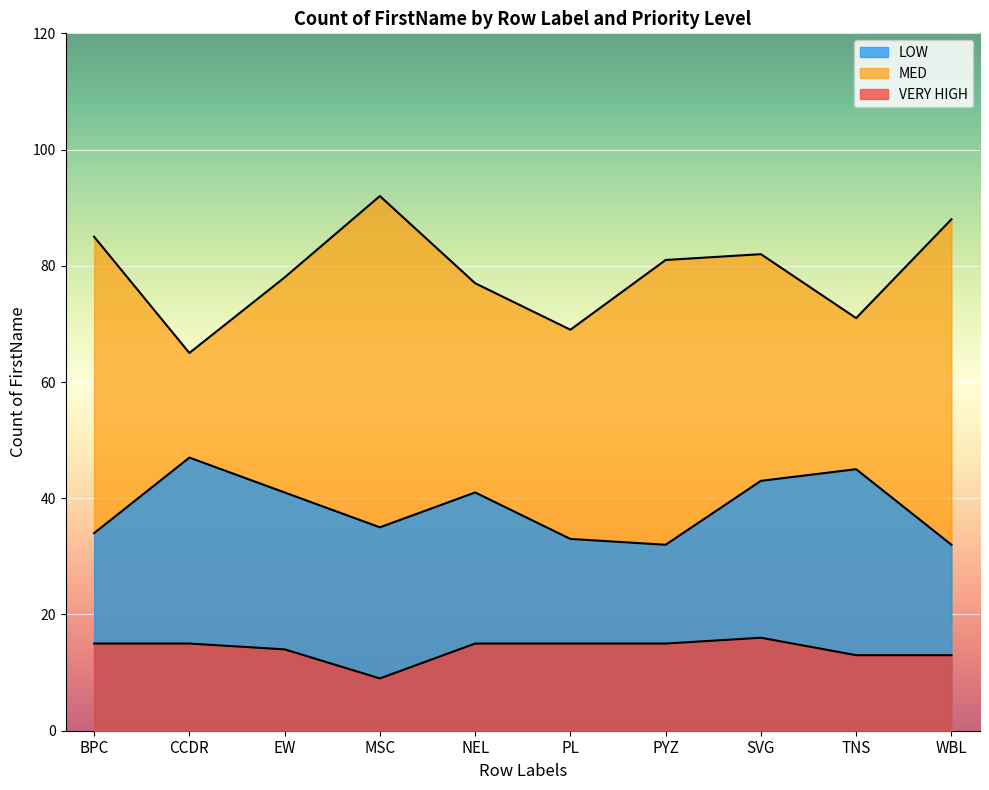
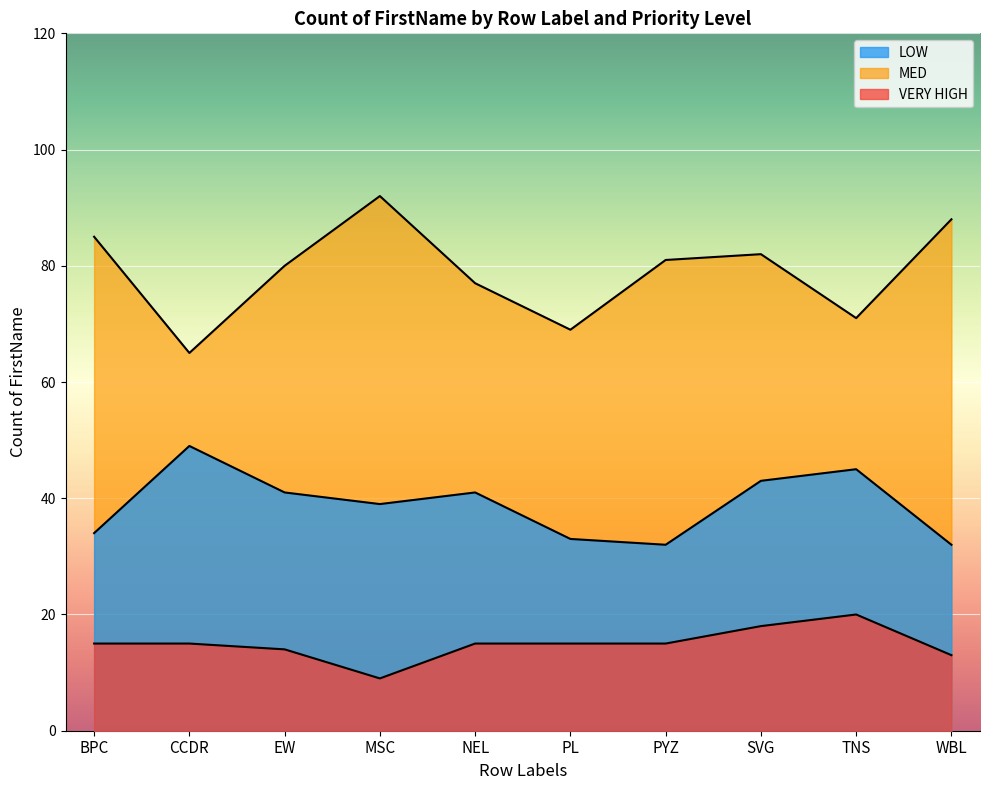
LOW, CCDR: 47 -> 49
MED, EW: 78 -> 80
LOW, MSC: 35 -> 39
VERY HIGH, SVG: 16 -> 18
VERY HIGH, TNS: 13 -> 20
